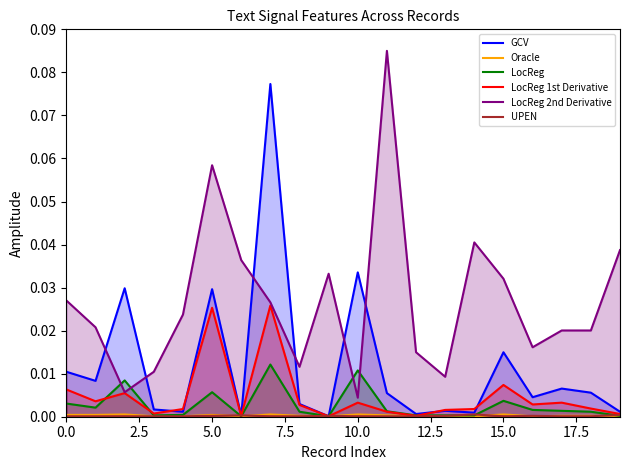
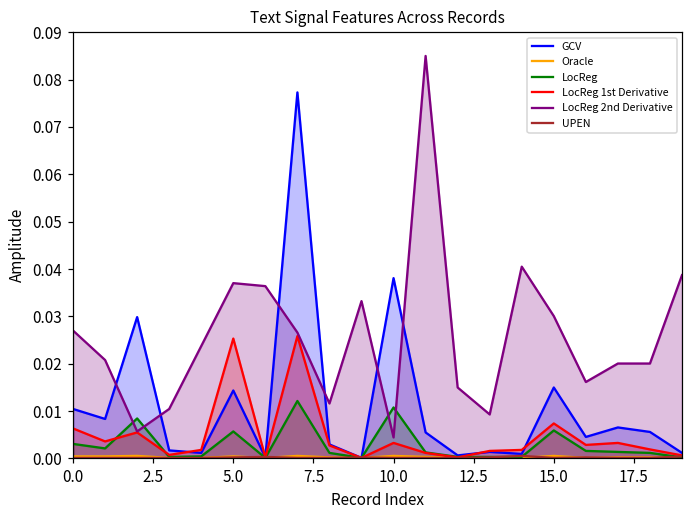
GCV, 5.0: 0.030 -> 0.014
LocReg 2nd Derivative, 5.0: 0.058 -> 0.037
GCV, 10.0: 0.034 -> 0.038
LocReg, 15.0: 0.004 -> 0.006
LocReg 2nd Derivative, 15.0: 0.032 -> 0.030
